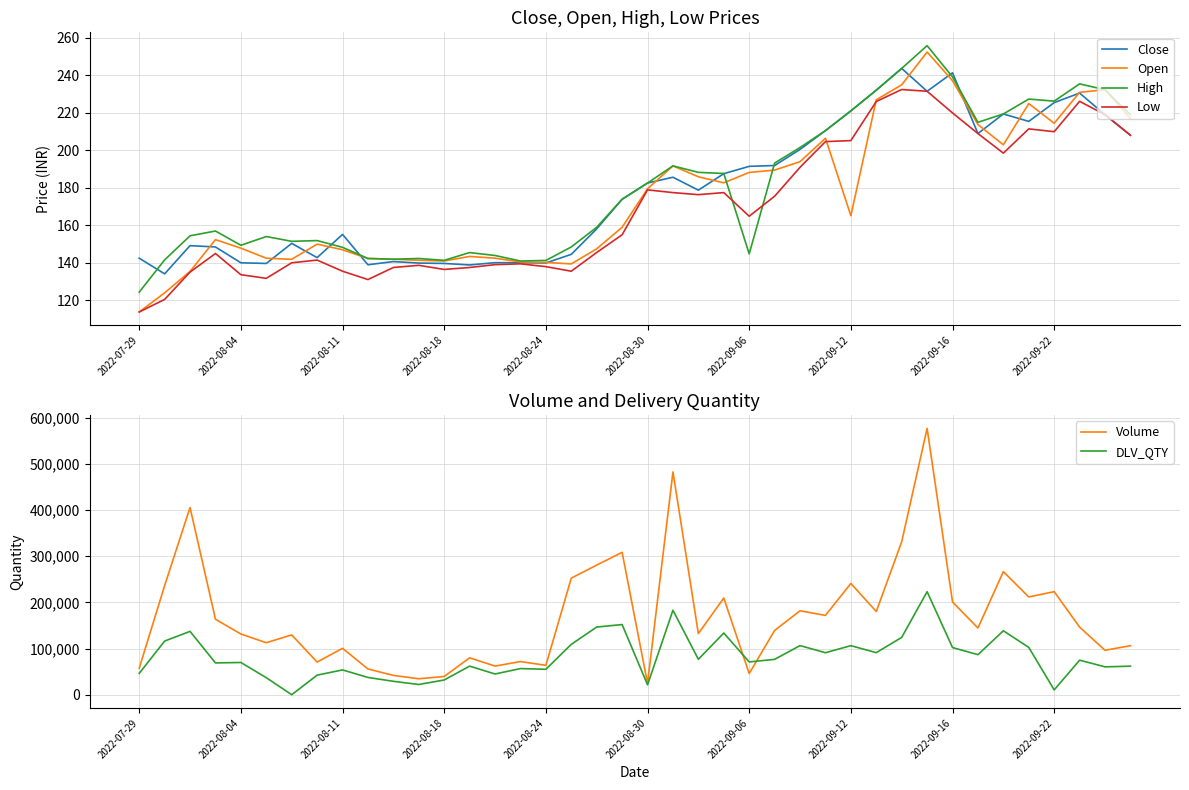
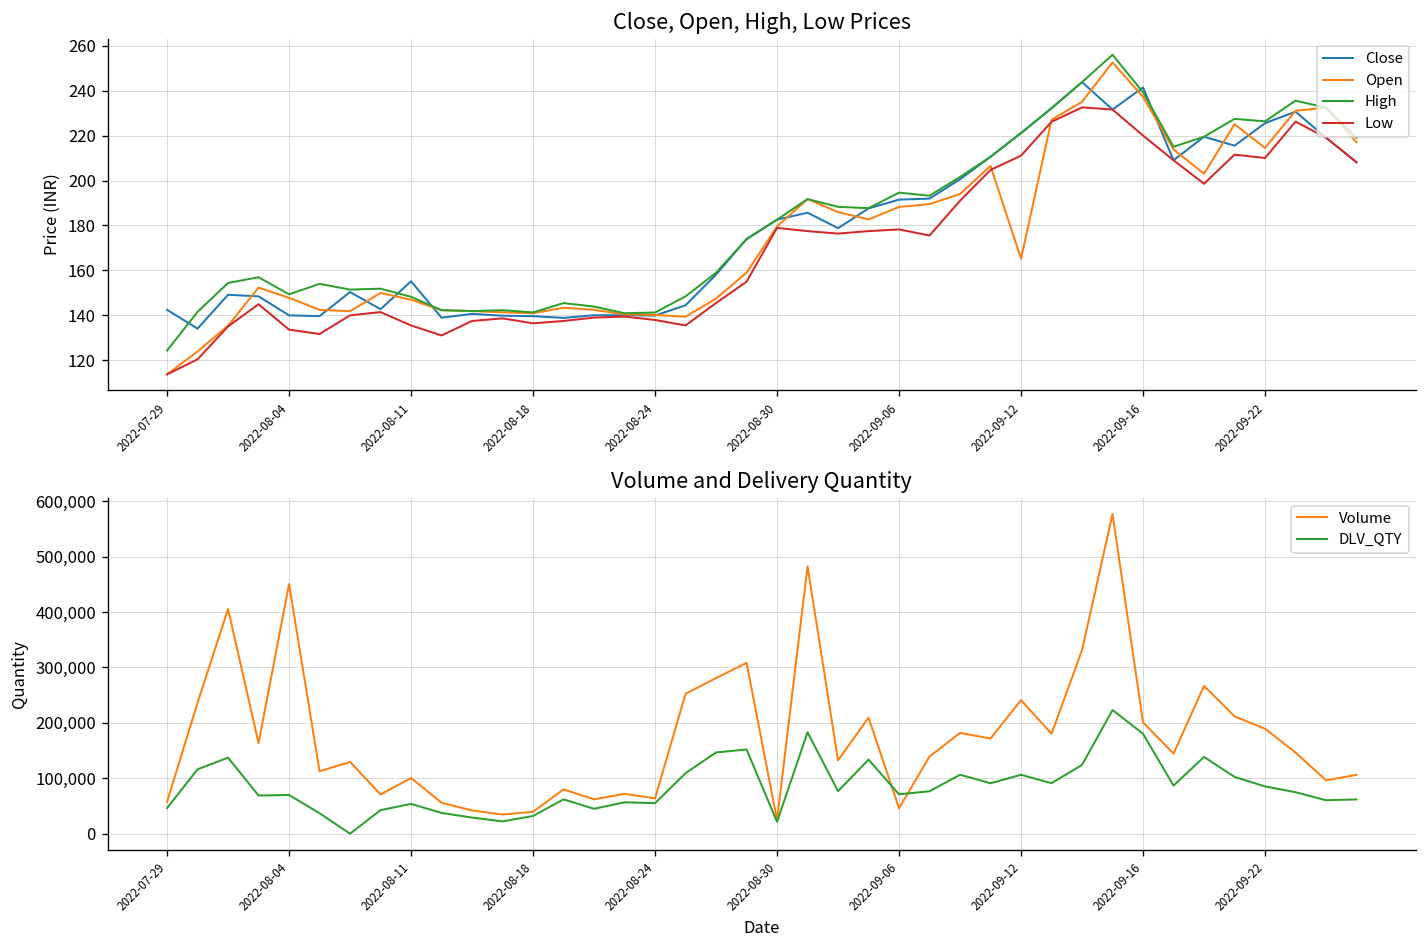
Close, Open, High, Low Prices, High, 2022-09-06: 145 -> 195
Close, Open, High, Low Prices, Low, 2022-09-06: 165 -> 178
Close, Open, High, Low Prices, Low, 2022-09-12: 205 -> 211
Volume and Delivery Quantity, Volume, 2022-08-04: 130,000 -> 450,000
Volume and Delivery Quantity, DLV_QTY, 2022-09-16: 100,000 -> 180,000
Volume and Delivery Quantity, Volume, 2022-09-22: 220,000 -> 190,000
Volume and Delivery Quantity, DLV_QTY, 2022-09-22: 10,000 -> 90,000
